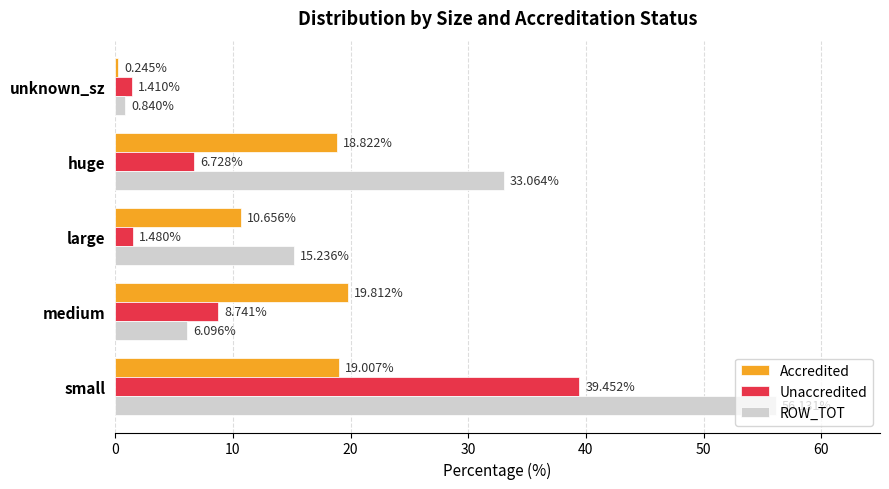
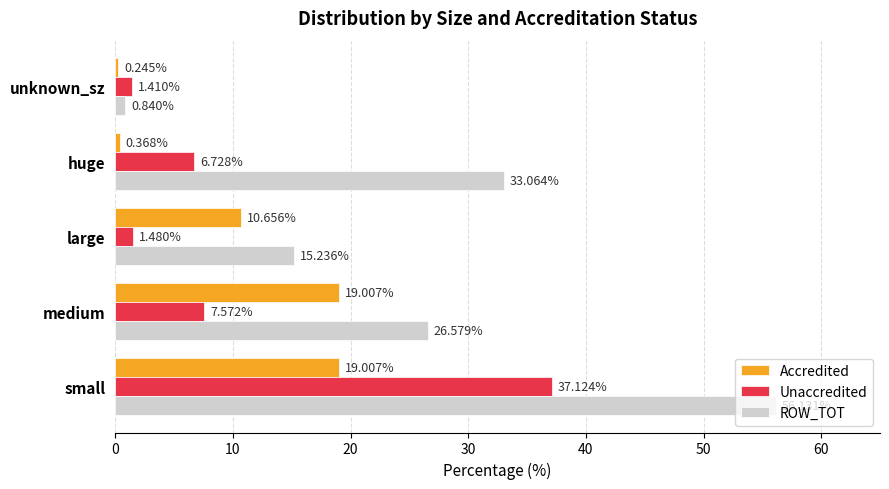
Accredited, huge: 18.822% -> 0.368%
Accredited, medium: 19.812% -> 19.007%
Unaccredited, medium: 8.741% -> 7.572%
ROW_TOT, medium: 6.096% -> 26.579%
Unaccredited, small: 39.452% -> 37.124%
